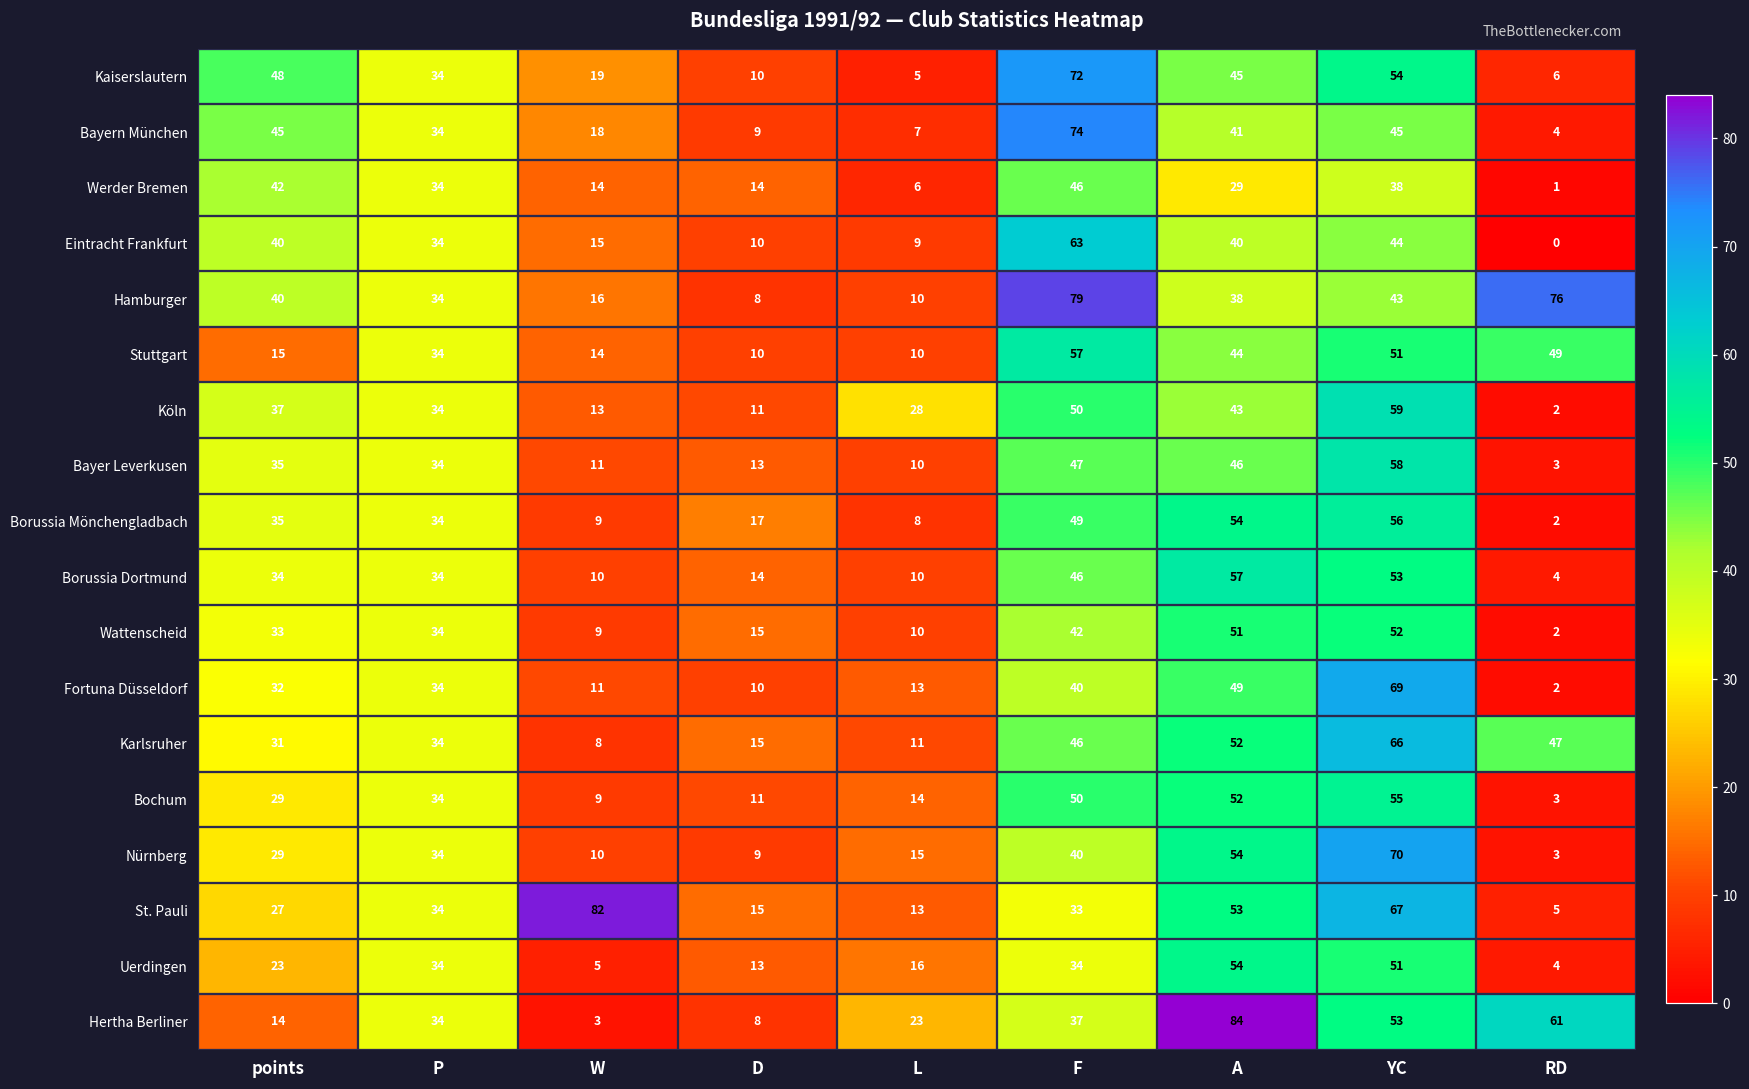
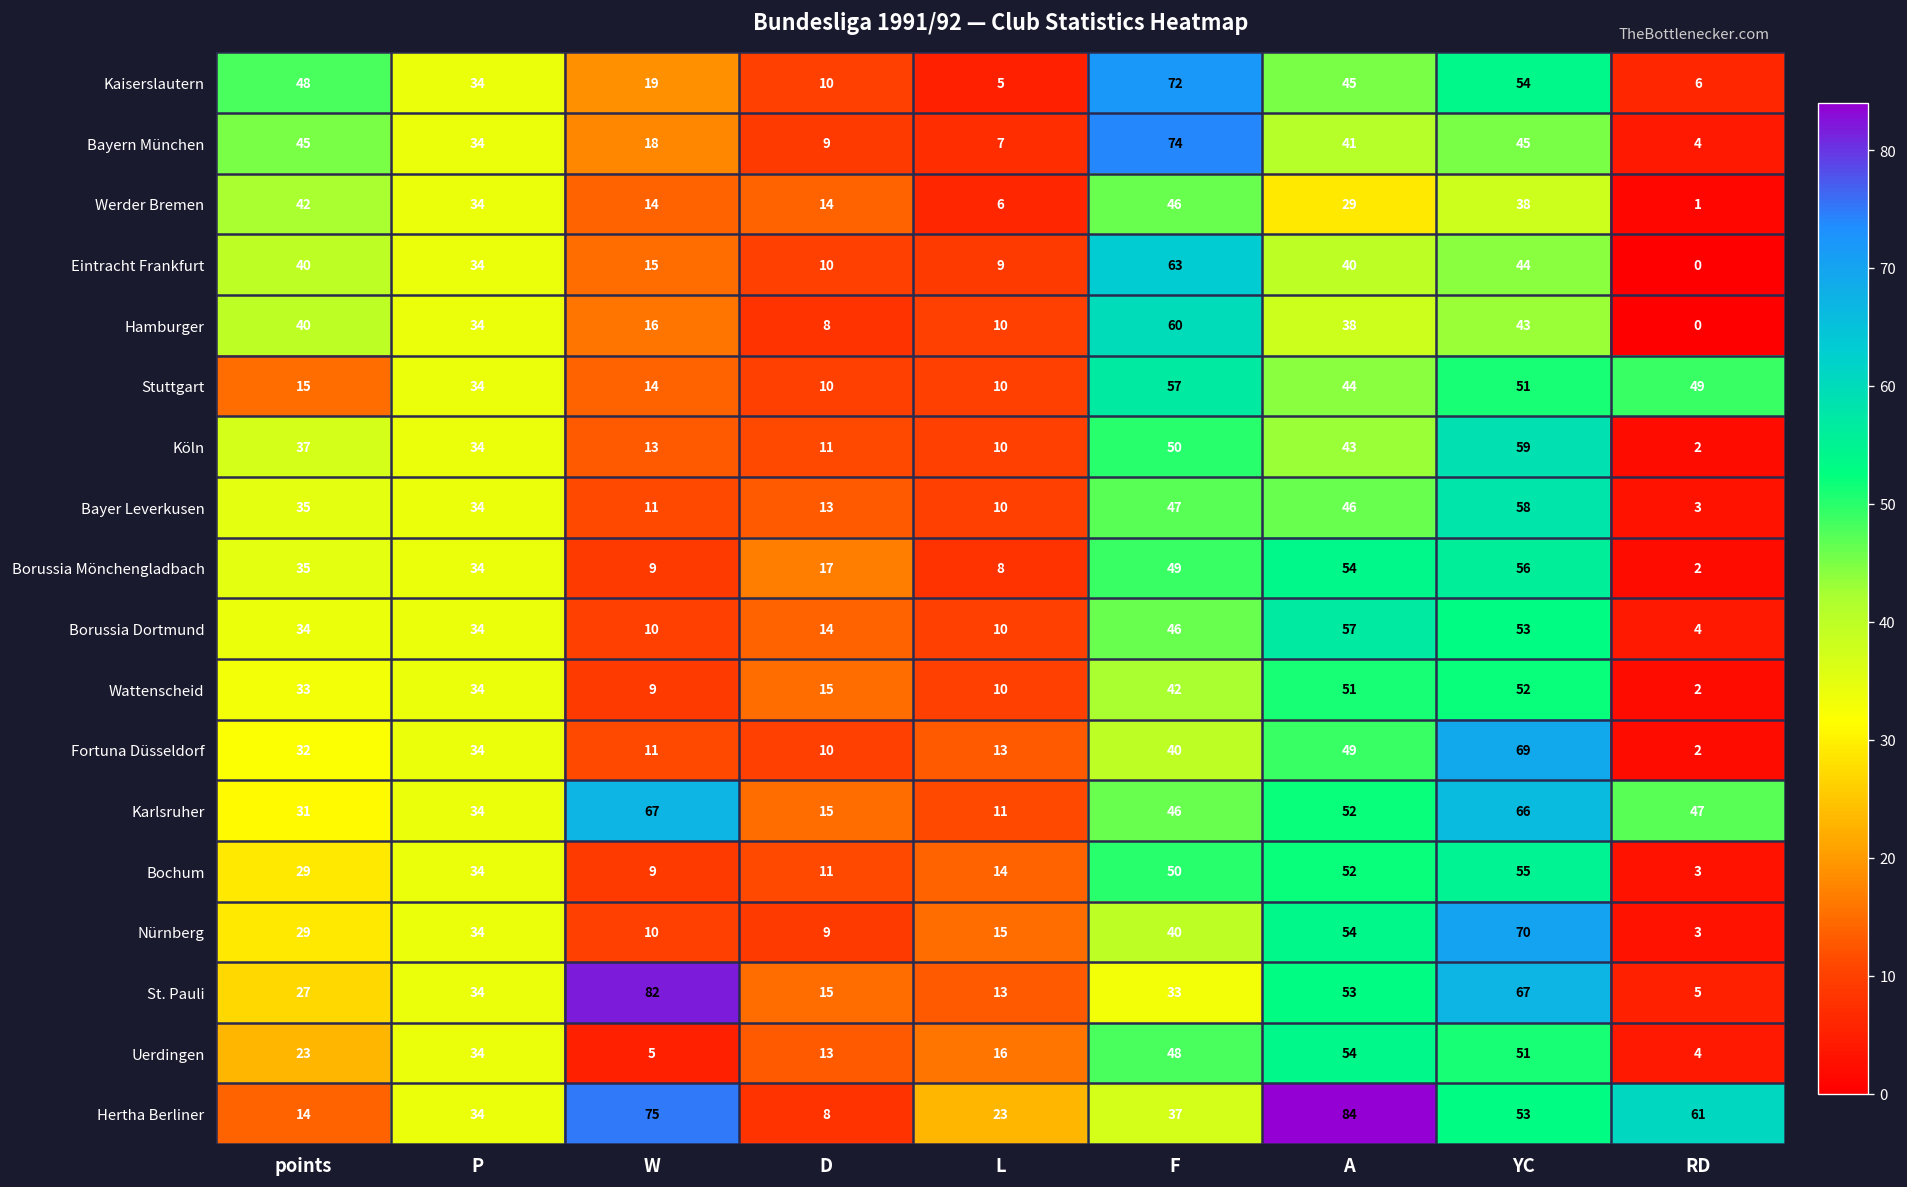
Hamburger, F: 79 -> 60
Hamburger, RD: 76 -> 0
Köln, L: 28 -> 10
Karlsruher, W: 8 -> 67
Uerdingen, F: 34 -> 48
Hertha Berliner, W: 3 -> 75
